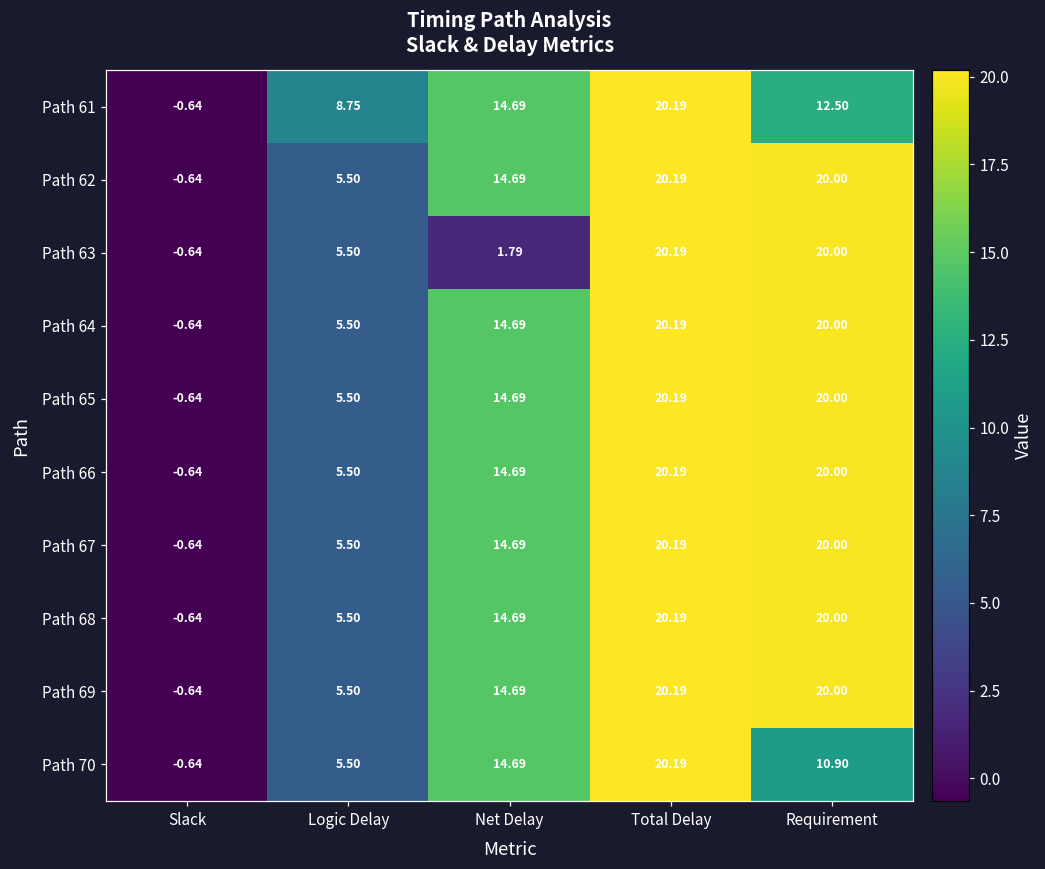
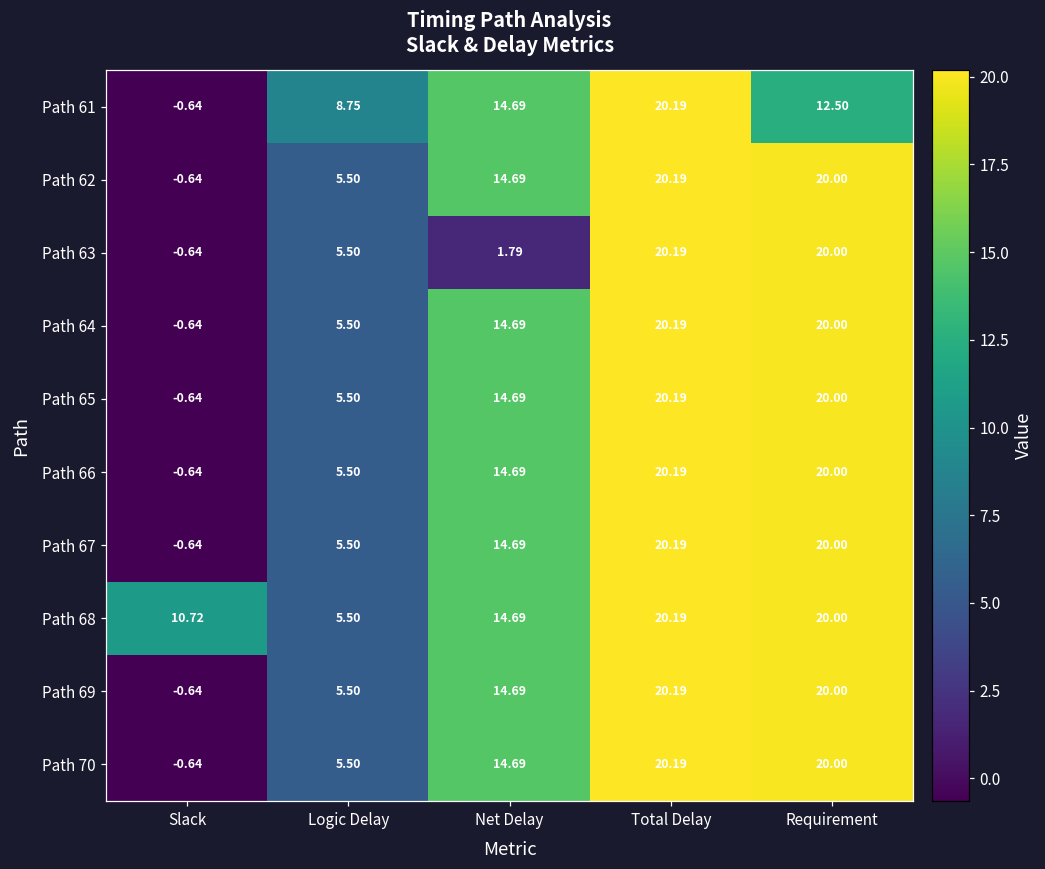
Path 68, Slack: -0.64 -> 10.72
Path 70, Requirement: 10.90 -> 20.00
